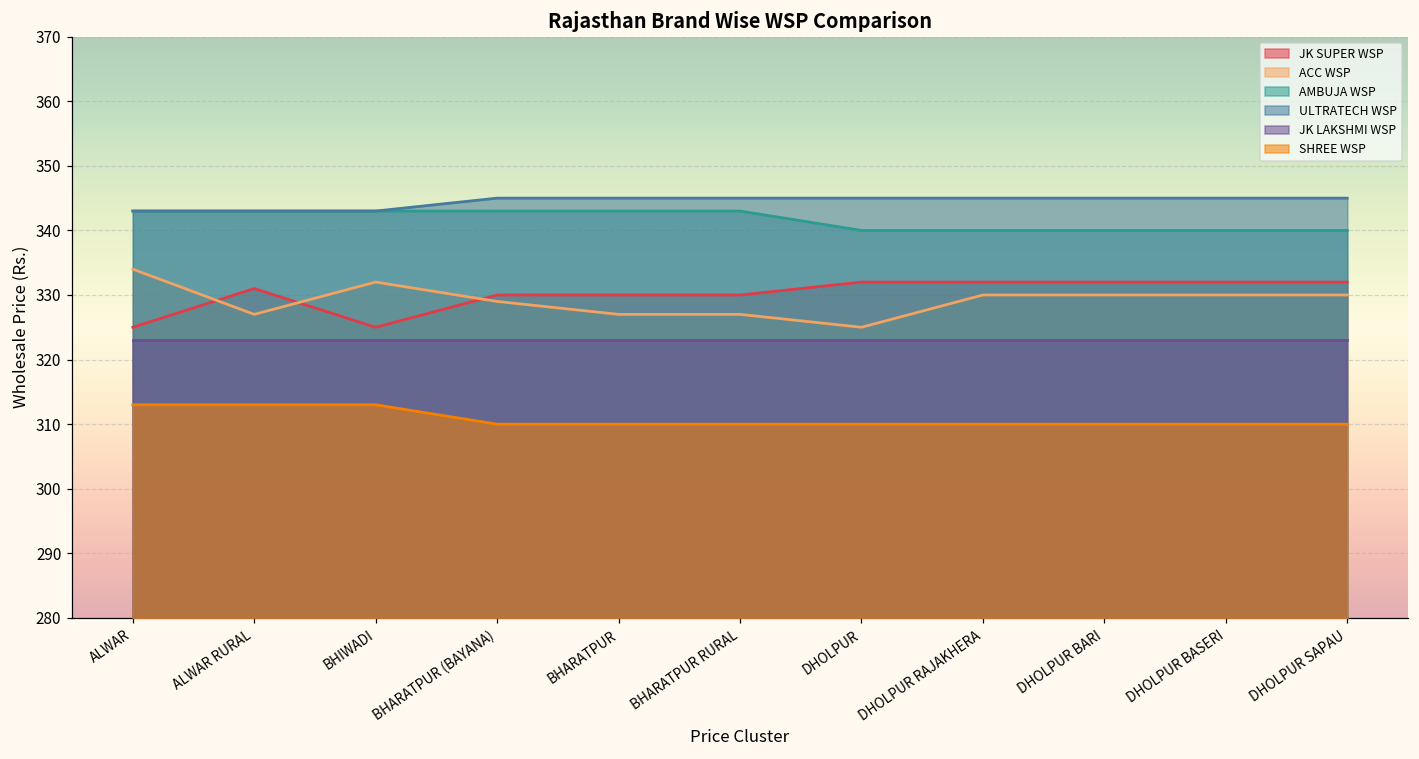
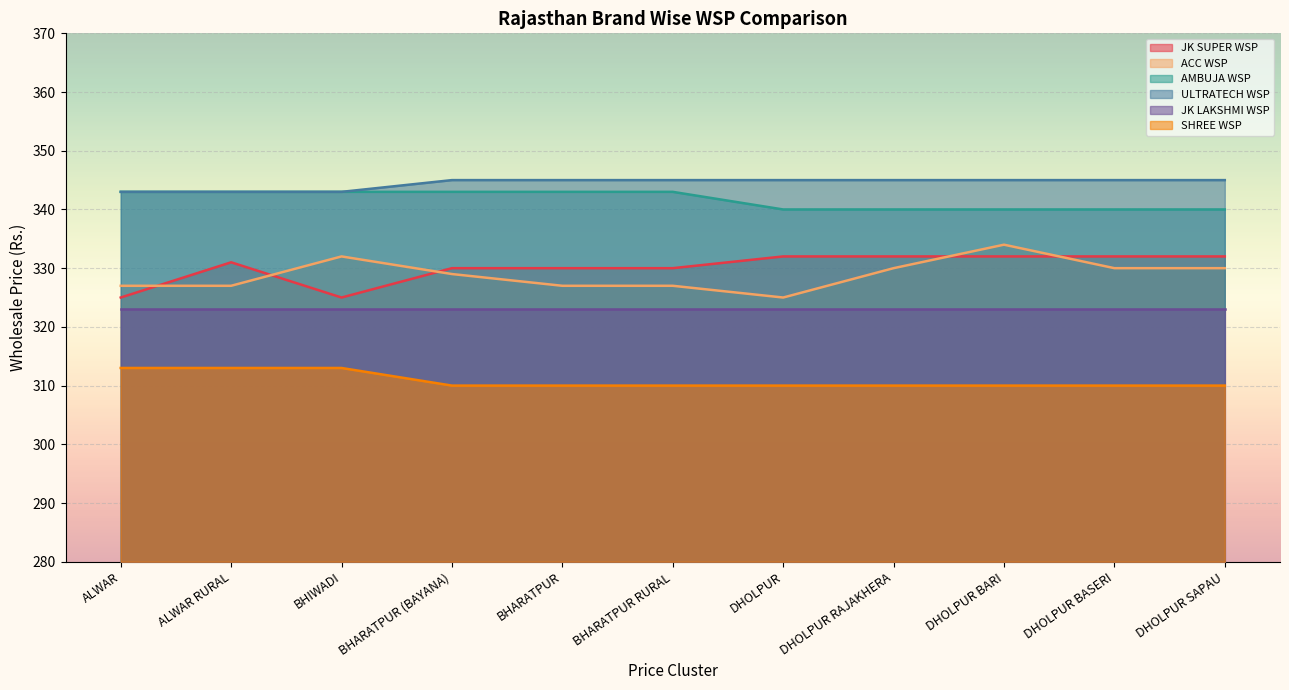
ACC WSP, ALWAR: 334 -> 327
ACC WSP, DHOLPUR BARI: 330 -> 334
